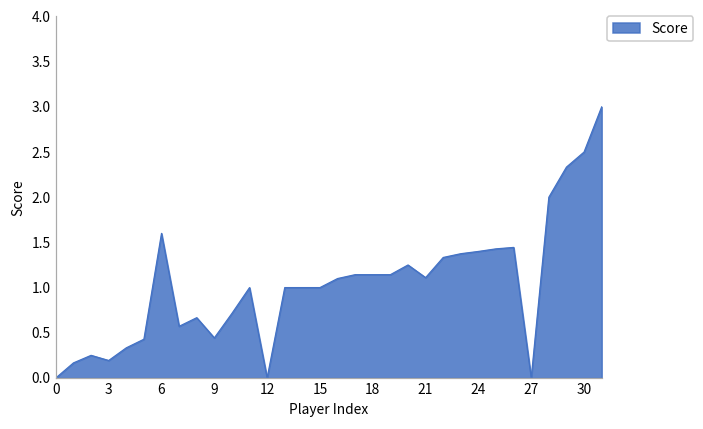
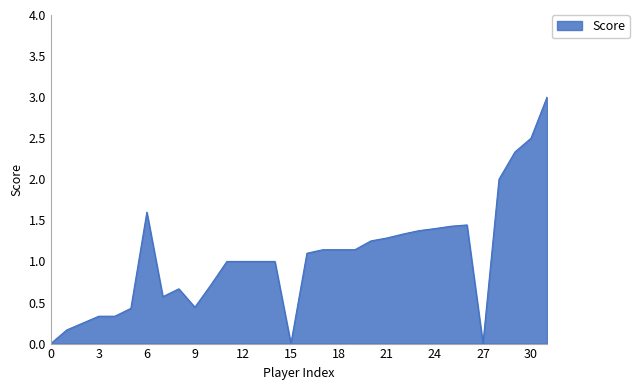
3: 0.2 -> 0.3
12: 0 -> 1
15: 1 -> 0
21: 1.1 -> 1.3
